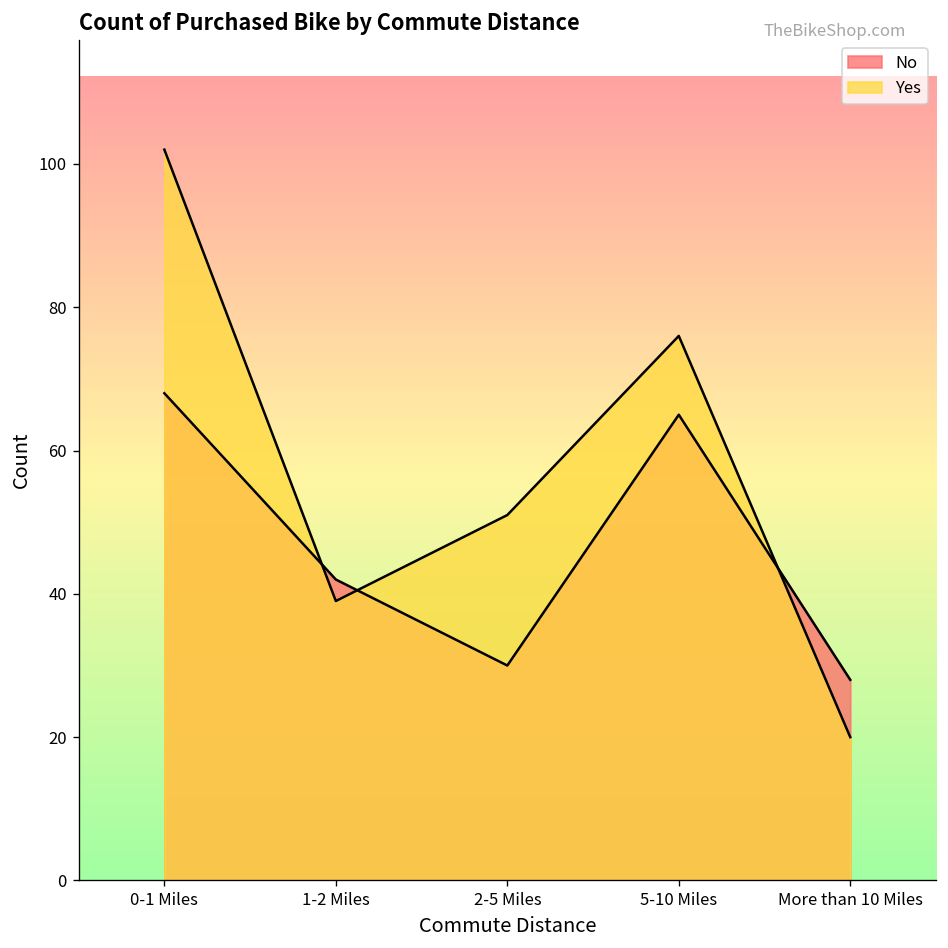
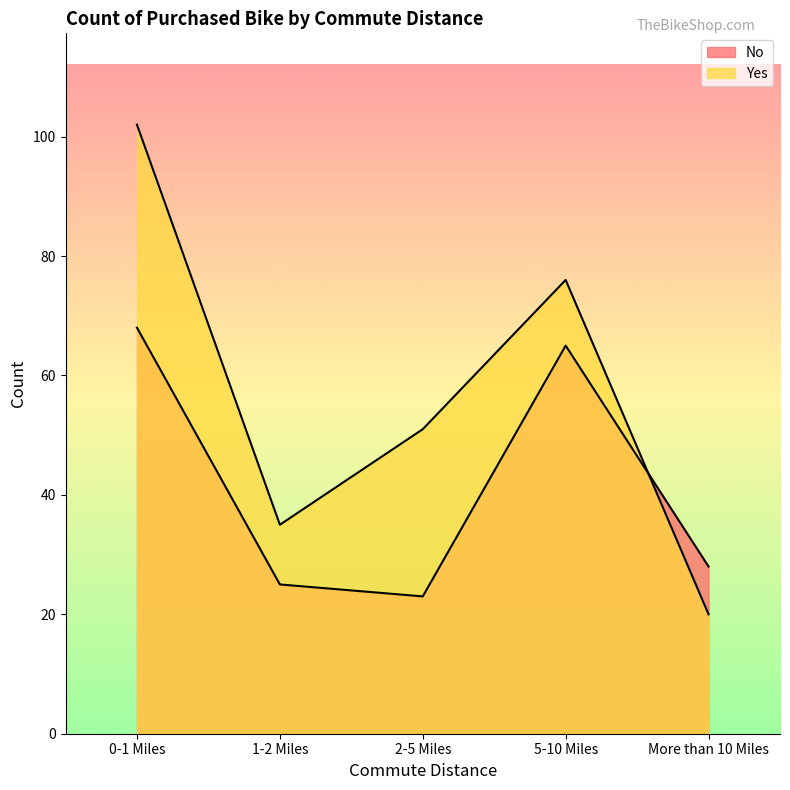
No, 1-2 Miles: 42 -> 25
Yes, 1-2 Miles: 39 -> 35
No, 2-5 Miles: 30 -> 23
